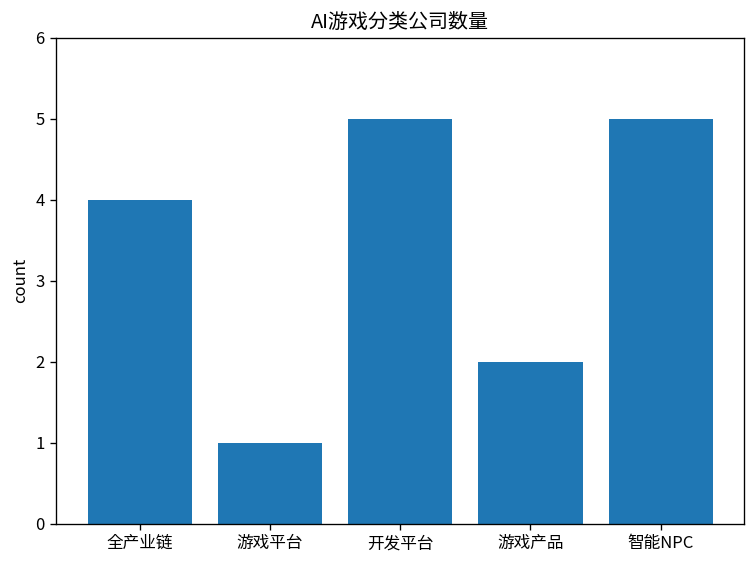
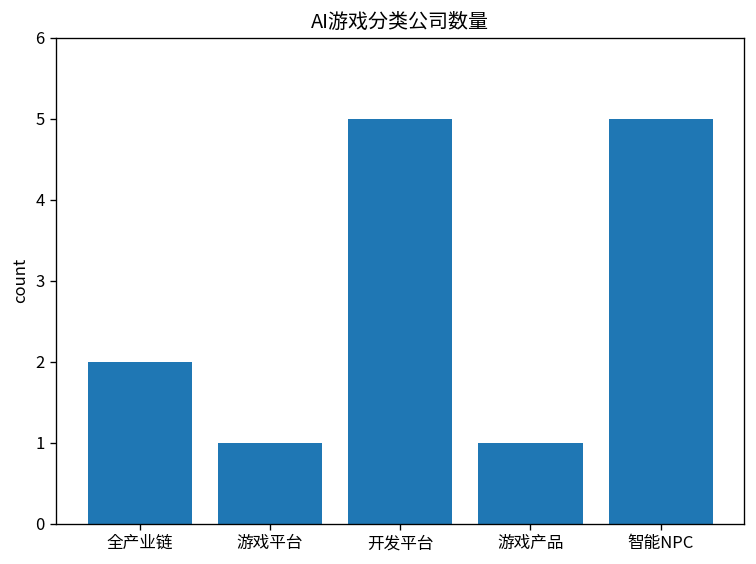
全产业链: 4 -> 2
游戏产品: 2 -> 1
